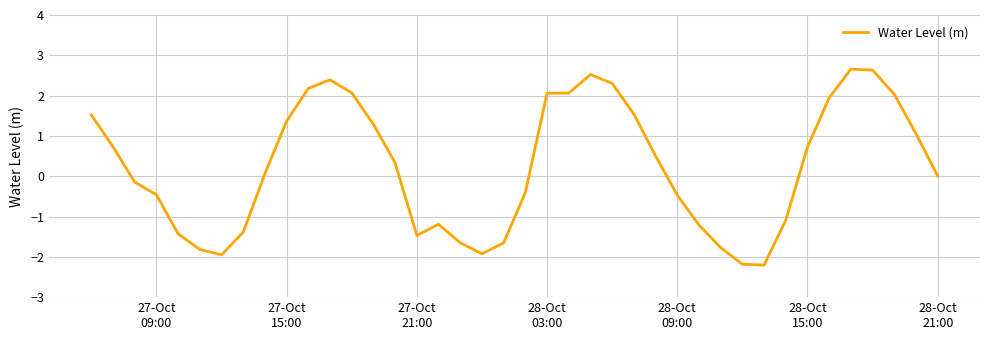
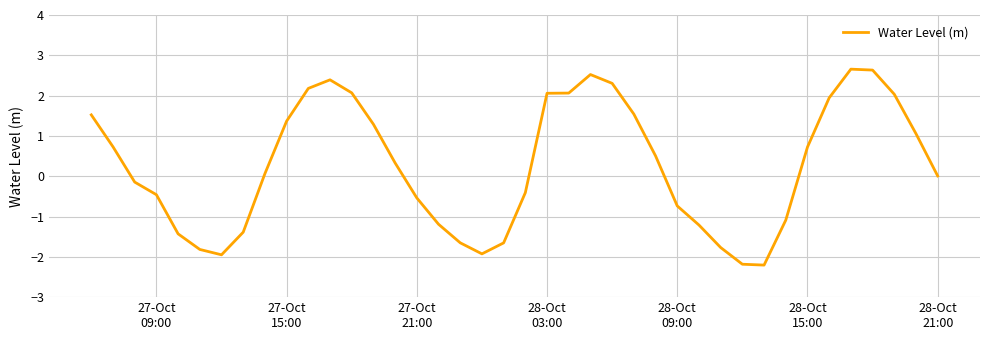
27-Oct 21:00: -1.5 -> -0.5
28-Oct 09:00: -0.5 -> -0.7
